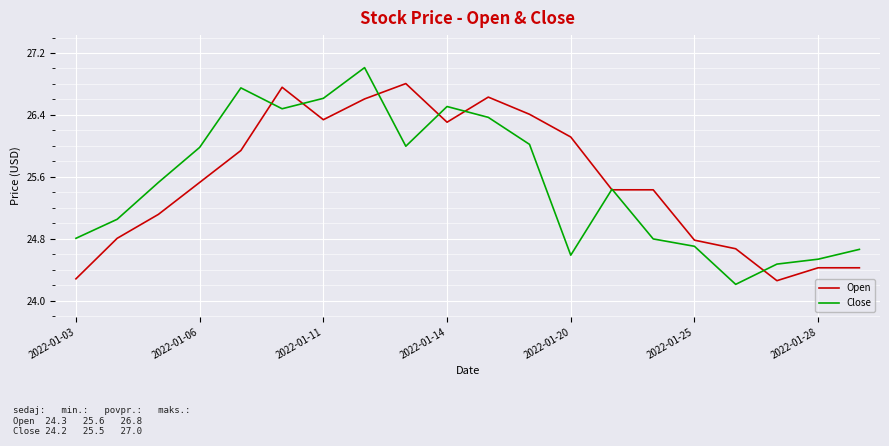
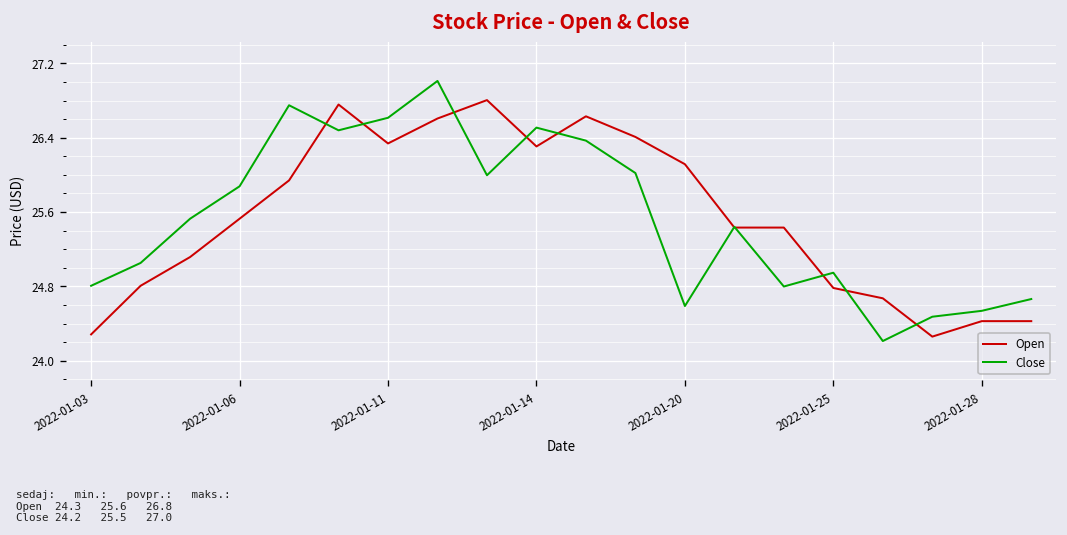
Close, 2022-01-06: 26.0 -> 25.9
Close, 2022-01-25: 24.7 -> 24.9
